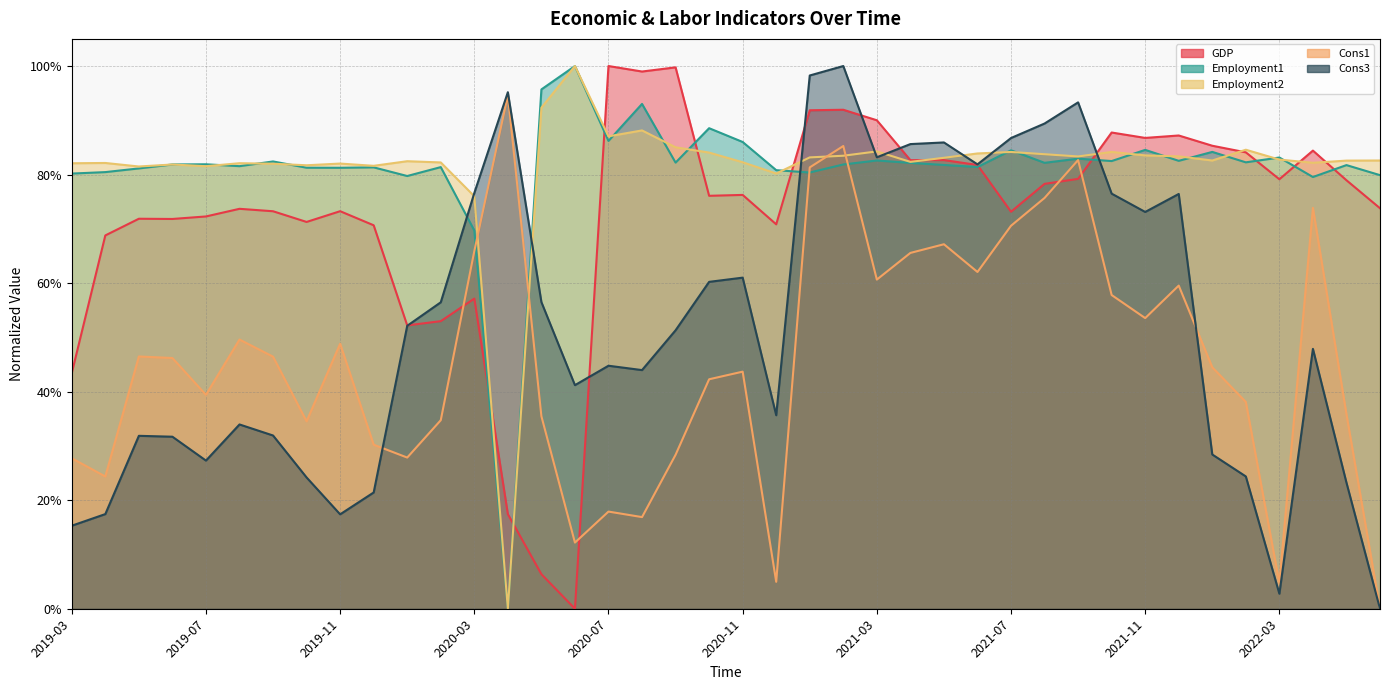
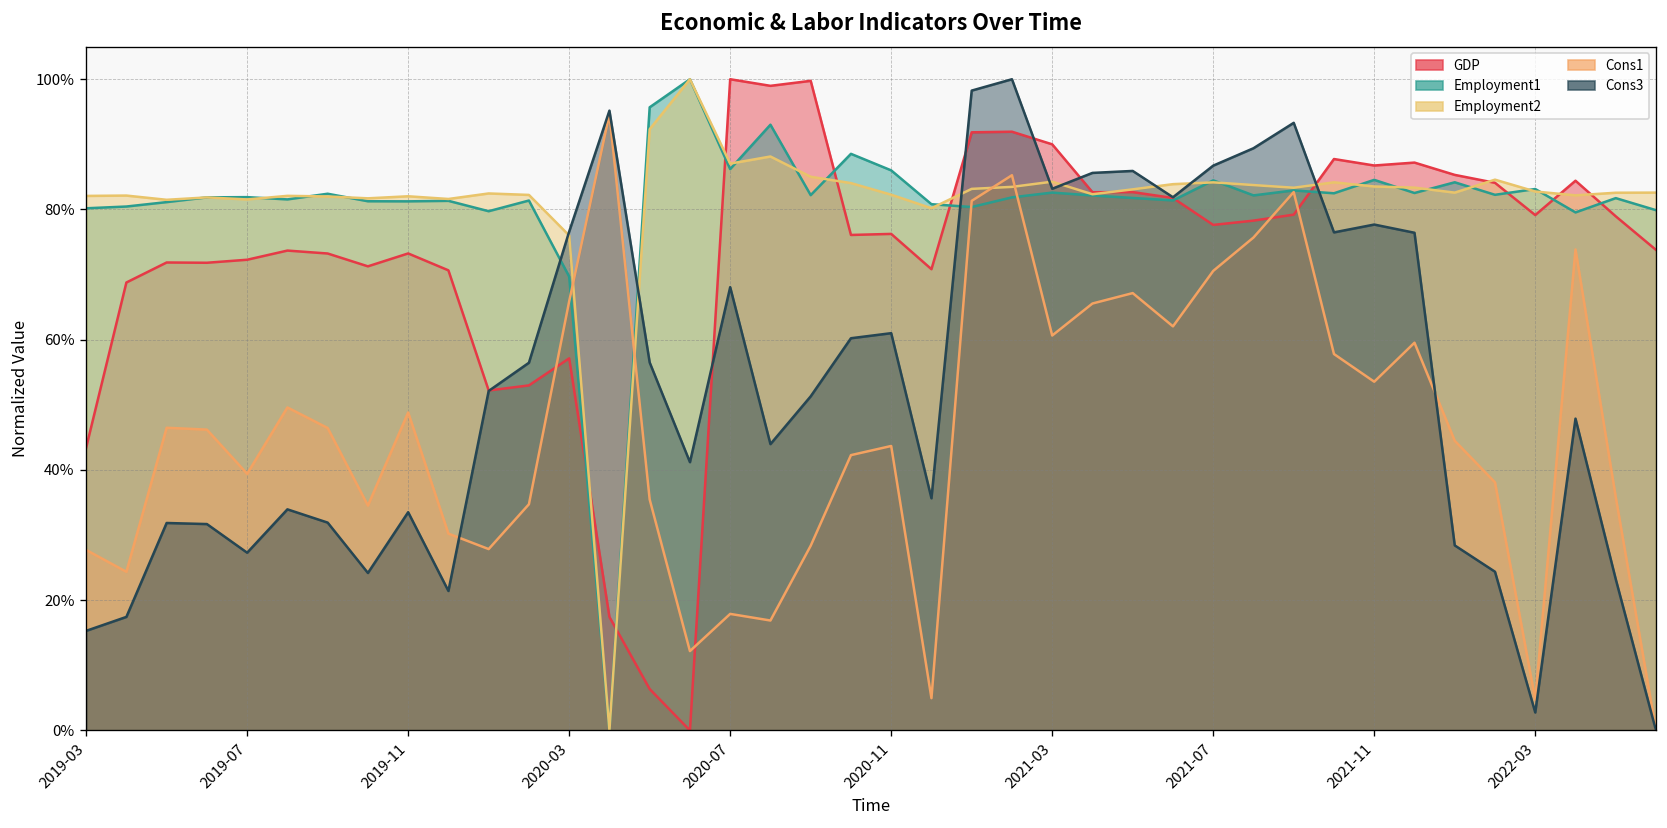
Cons3, 2019-11: 17% -> 34%
Cons3, 2020-07: 45% -> 68%
GDP, 2021-07: 73% -> 78%
Cons3, 2021-11: 73% -> 78%
